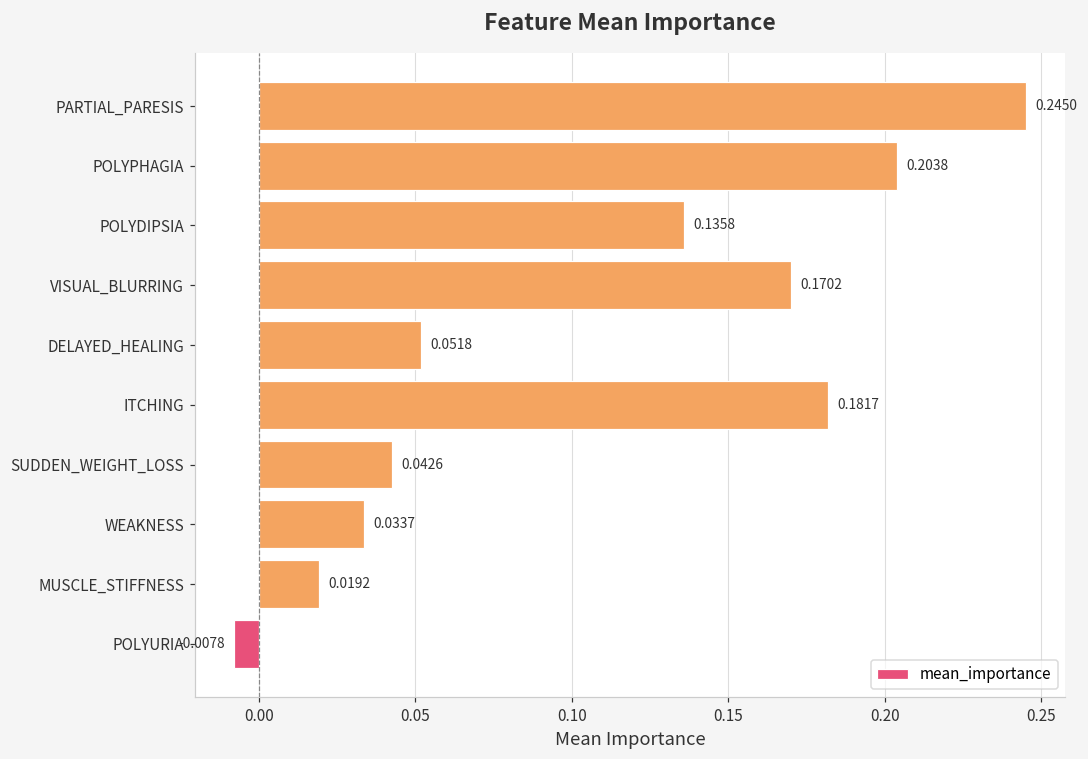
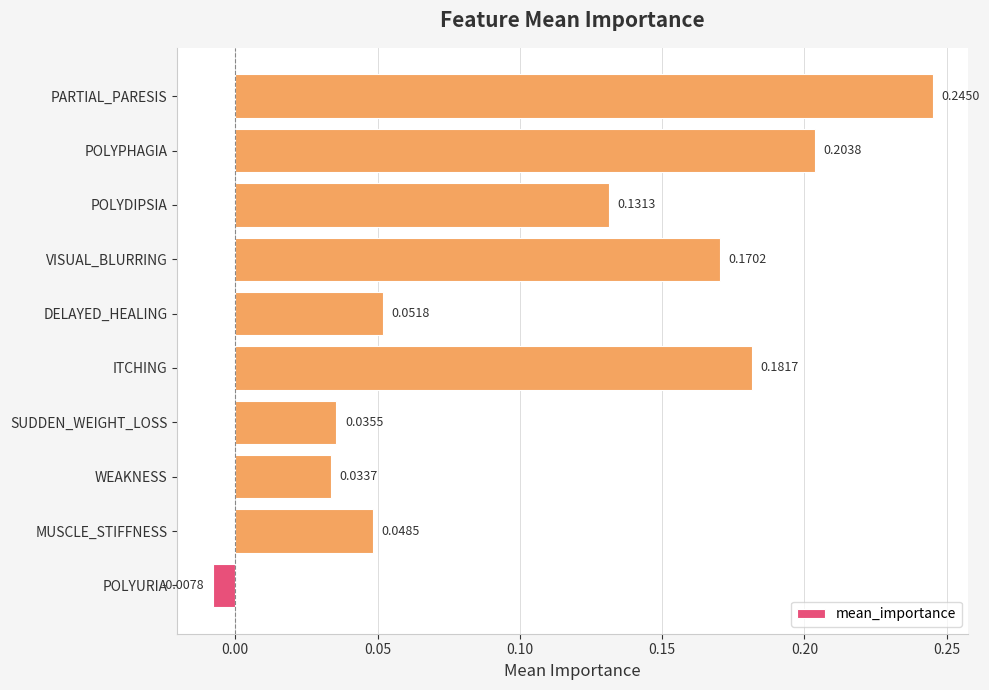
POLYDIPSIA: 0.1358 -> 0.1313
SUDDEN_WEIGHT_LOSS: 0.0426 -> 0.0355
MUSCLE_STIFFNESS: 0.0192 -> 0.0485
